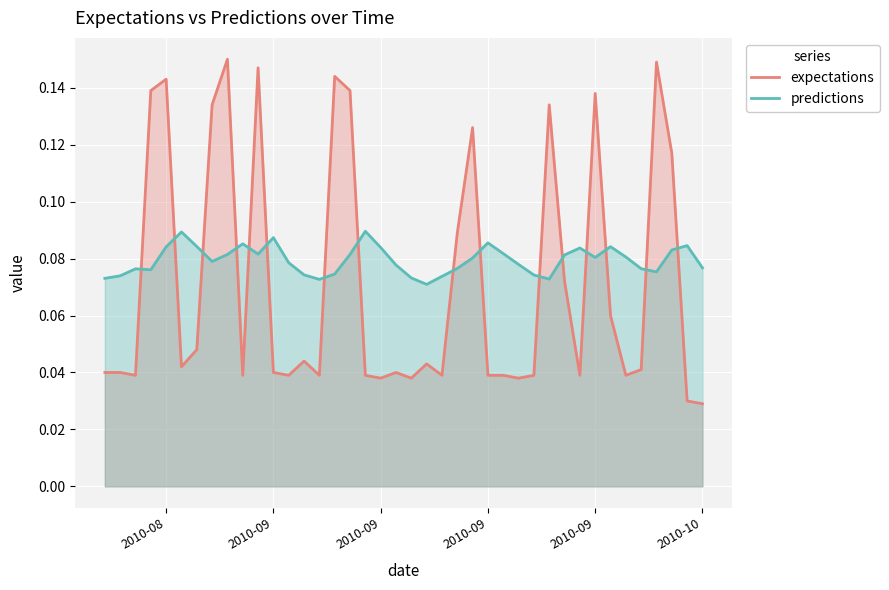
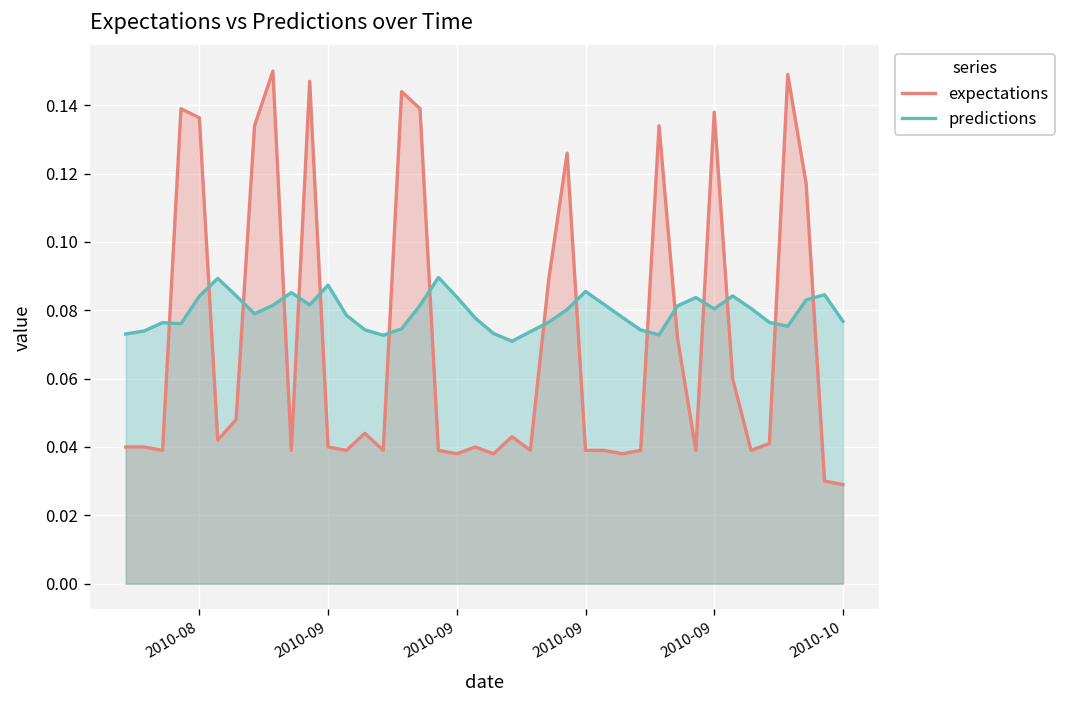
expectations, 2010-08: 0.143 -> 0.136
